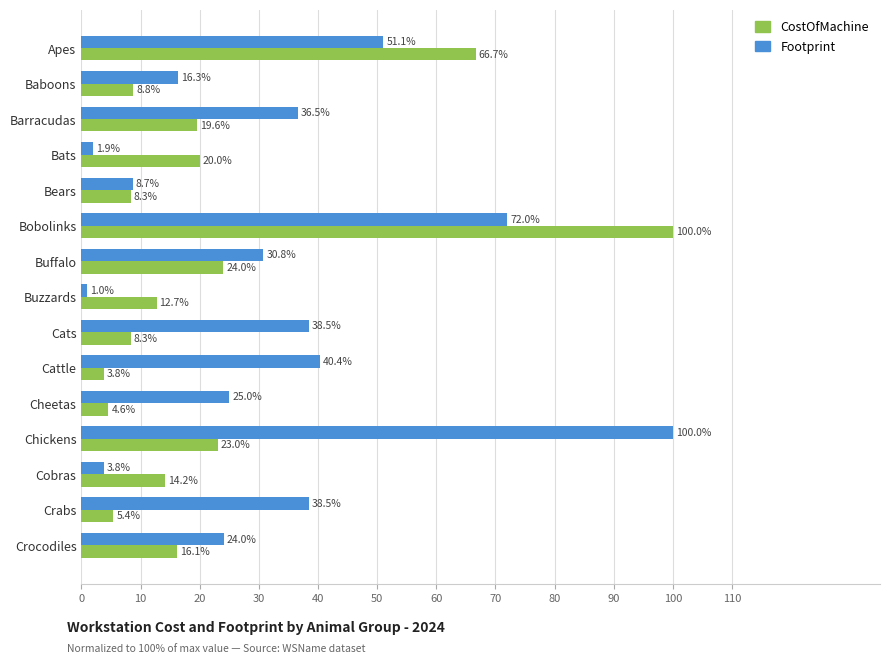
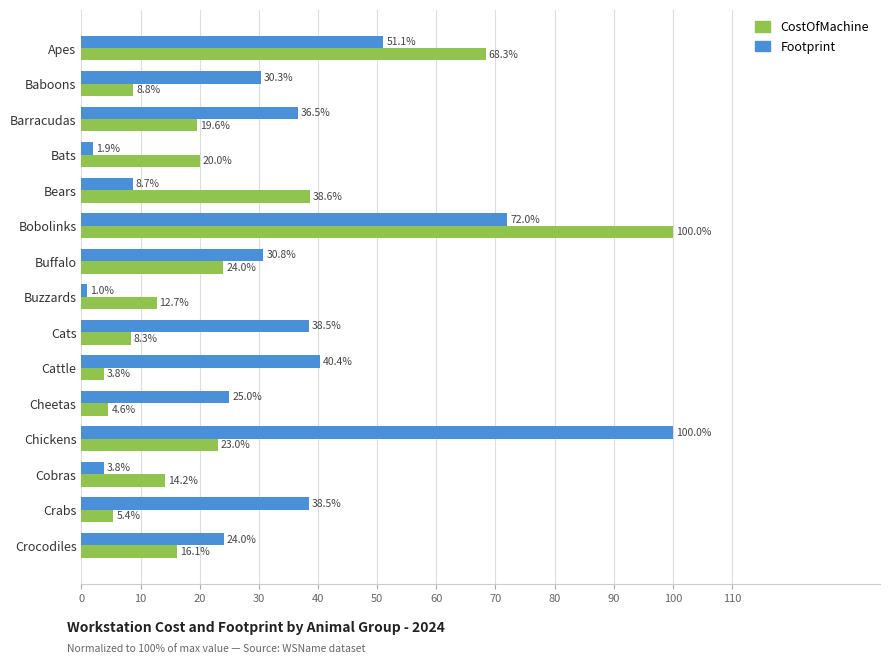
CostOfMachine, Apes: 66.7% -> 68.3%
Footprint, Baboons: 16.3% -> 30.3%
CostOfMachine, Bears: 8.3% -> 38.6%
